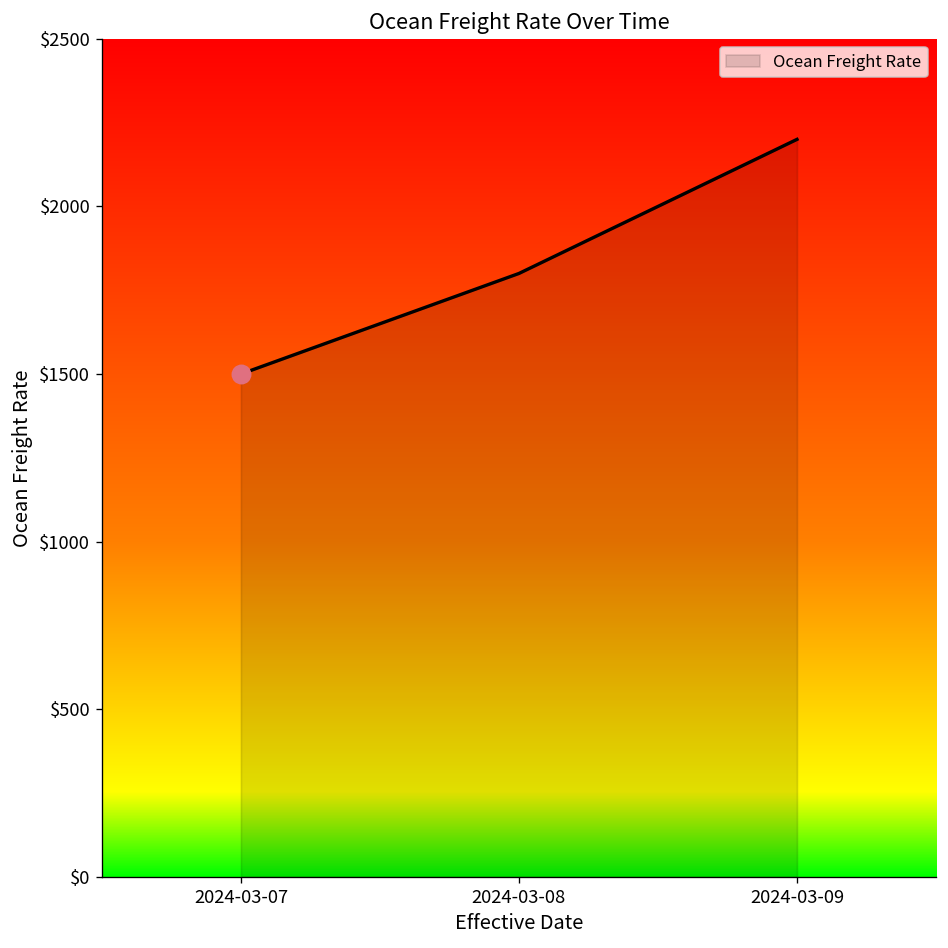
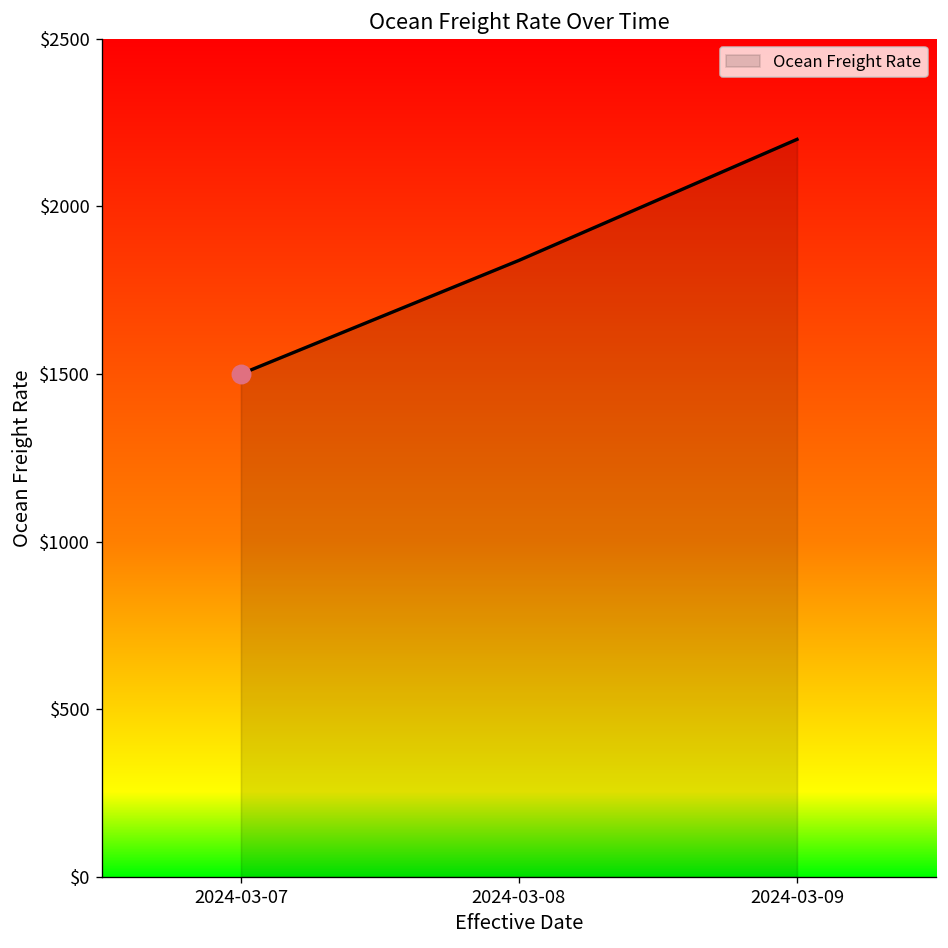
Ocean Freight Rate, 2024-03-08: $1800 -> $1840
